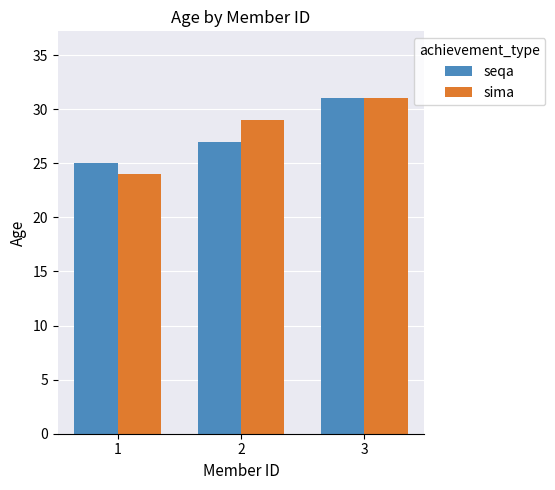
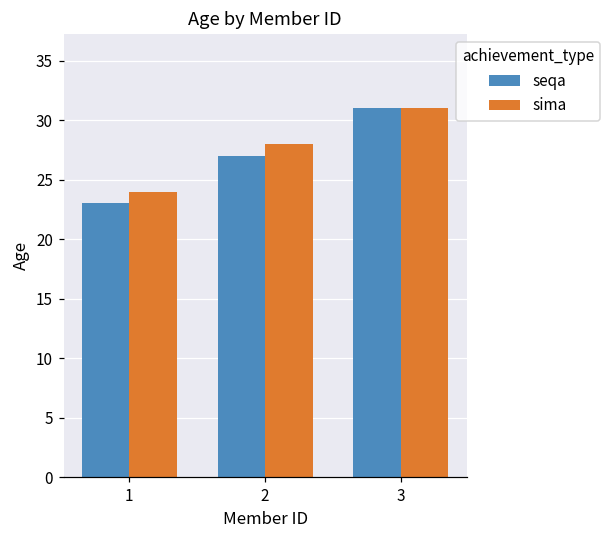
seqa, 1: 25 -> 23
sima, 2: 29 -> 28
